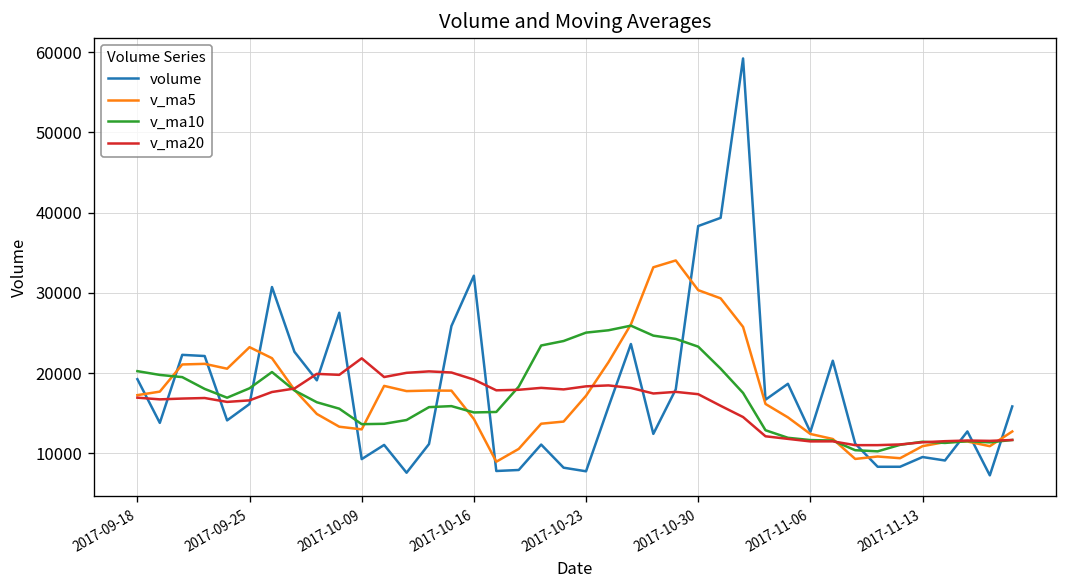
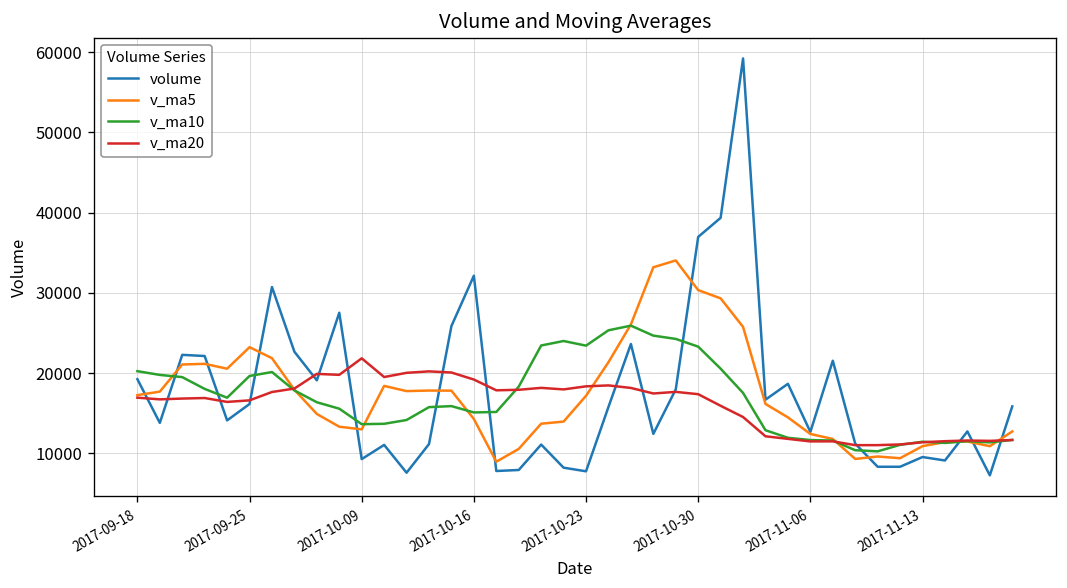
v_ma10, 2017-09-25: 18000 -> 20000
v_ma10, 2017-10-23: 25000 -> 23000
volume, 2017-10-30: 38000 -> 37000
